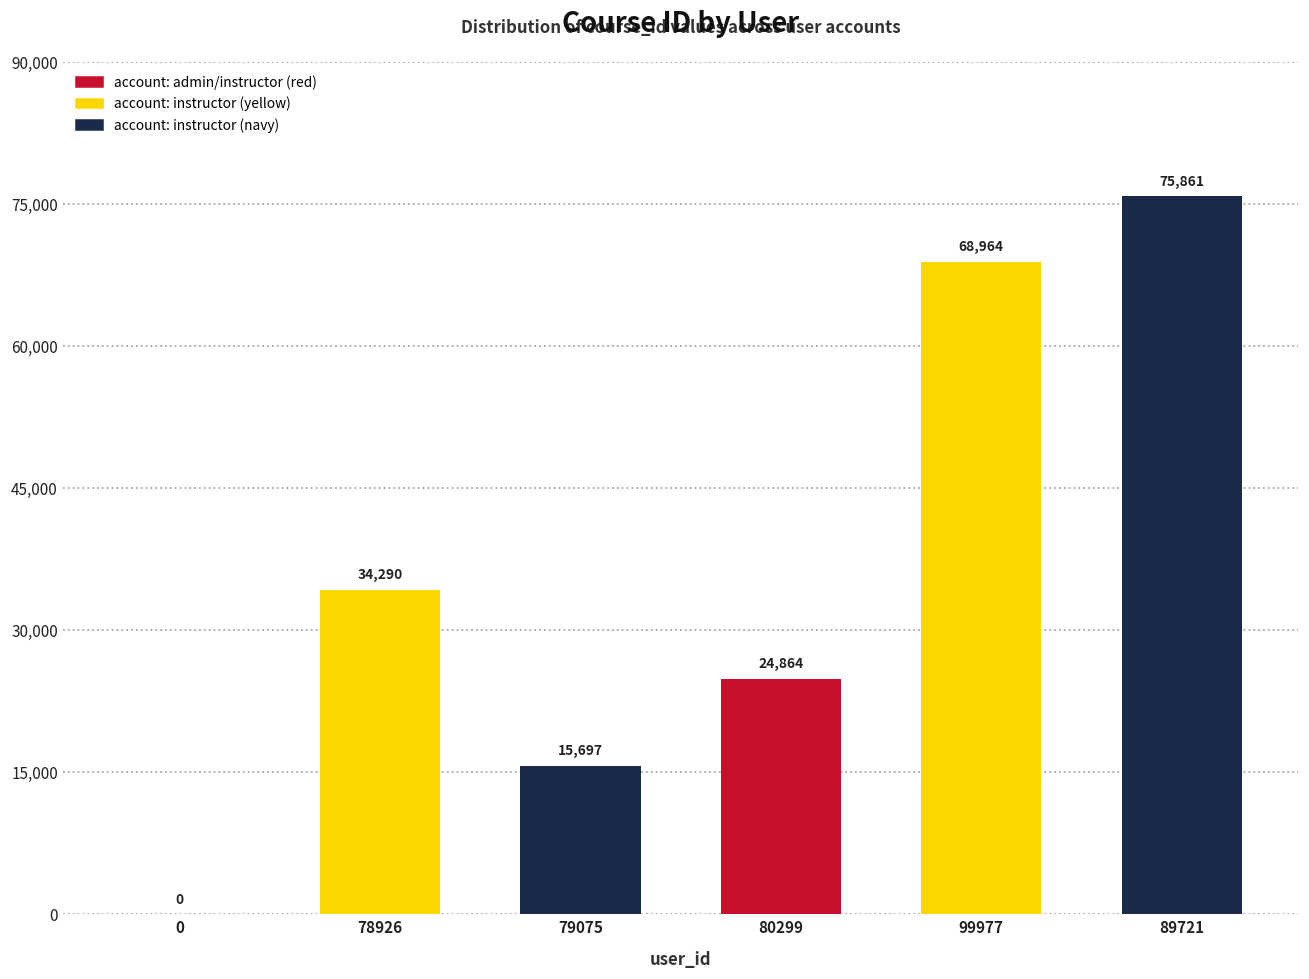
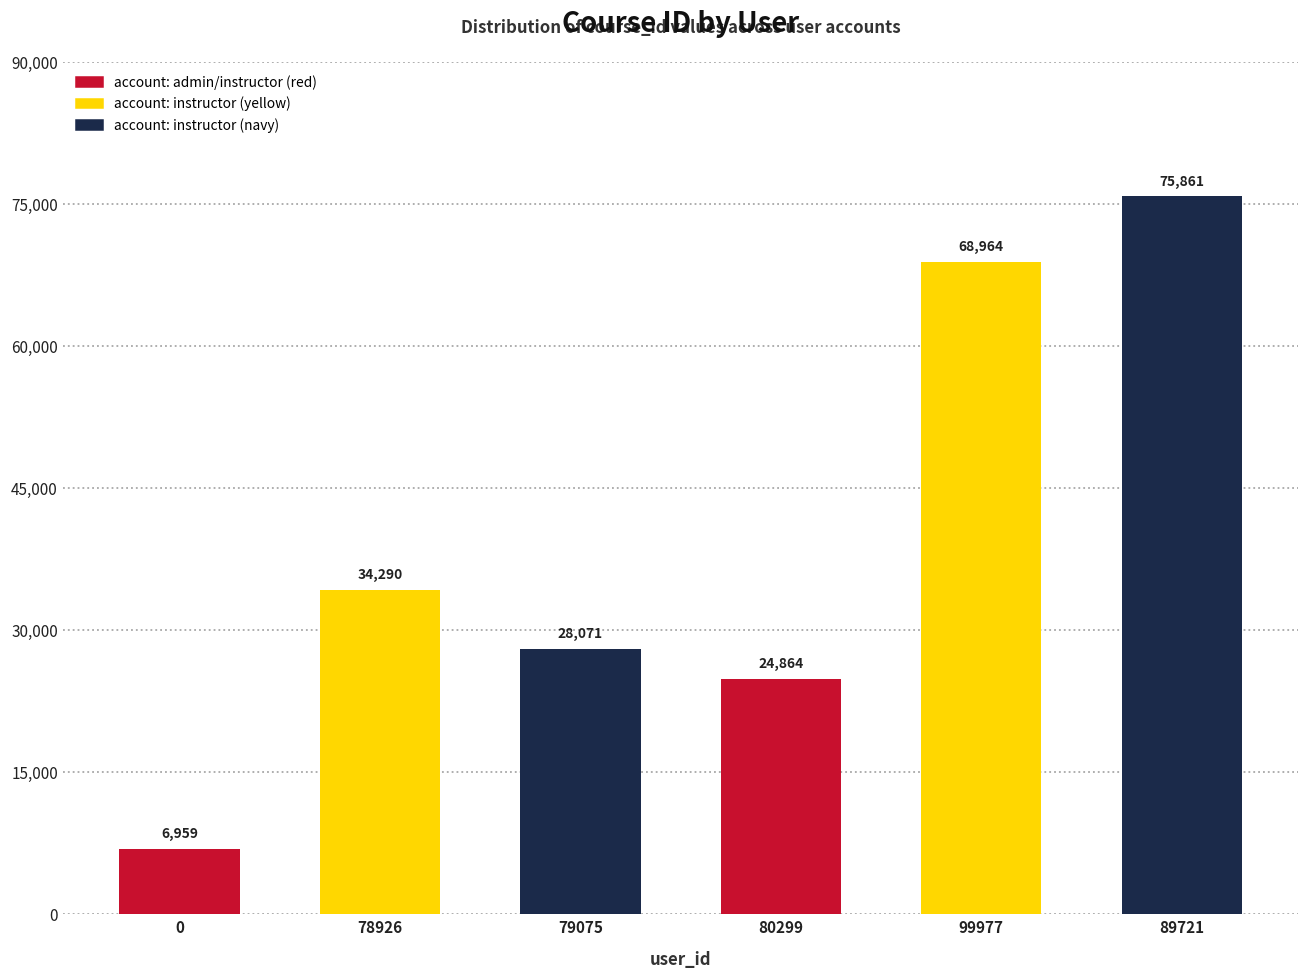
0: 0 -> 6,959
79075: 15,697 -> 28,071
